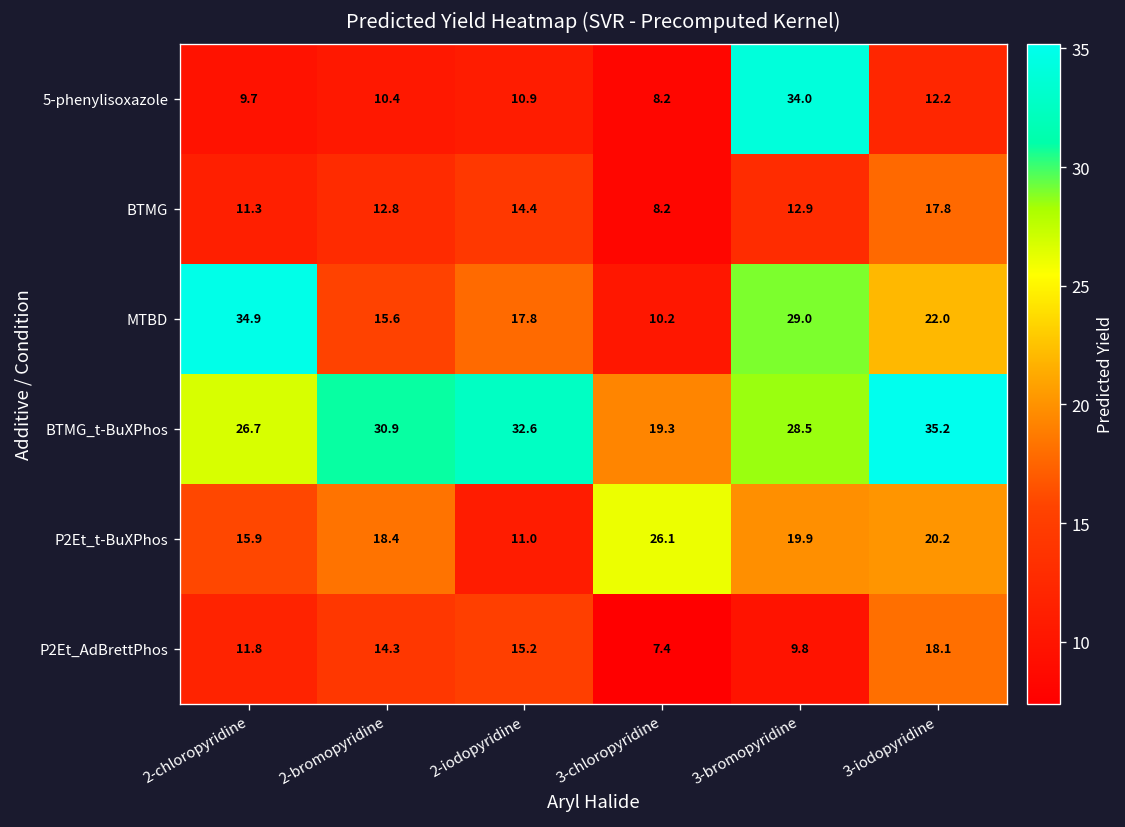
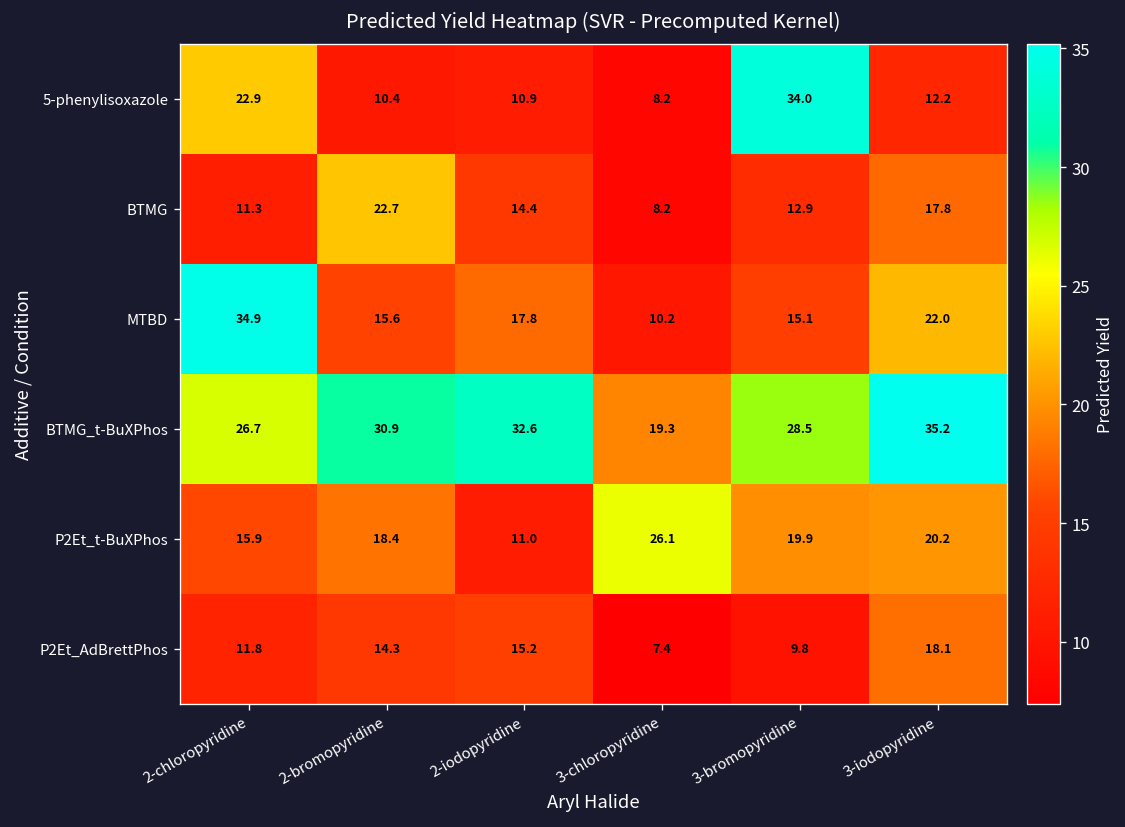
5-phenylisoxazole, 2-chloropyridine: 9.7 -> 22.9
BTMG, 2-bromopyridine: 12.8 -> 22.7
MTBD, 3-bromopyridine: 29.0 -> 15.1
